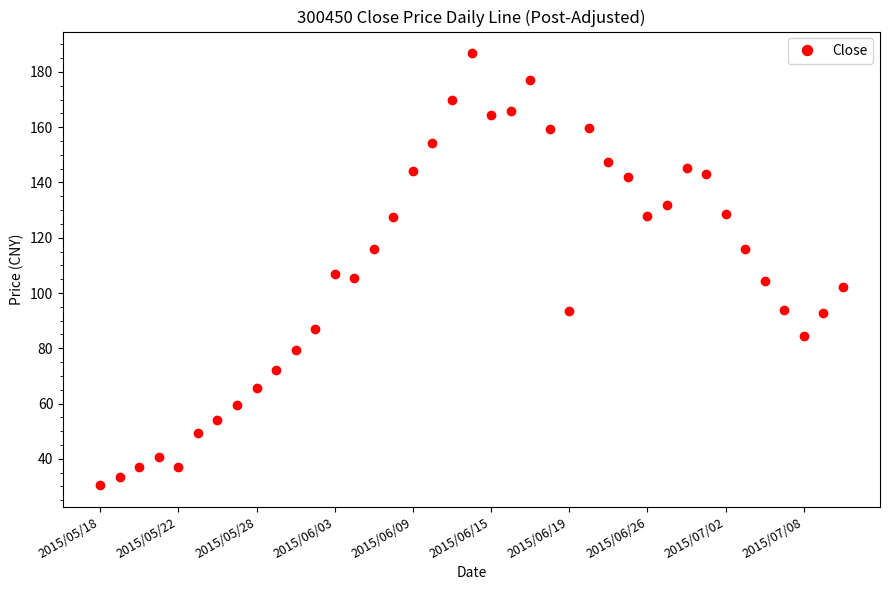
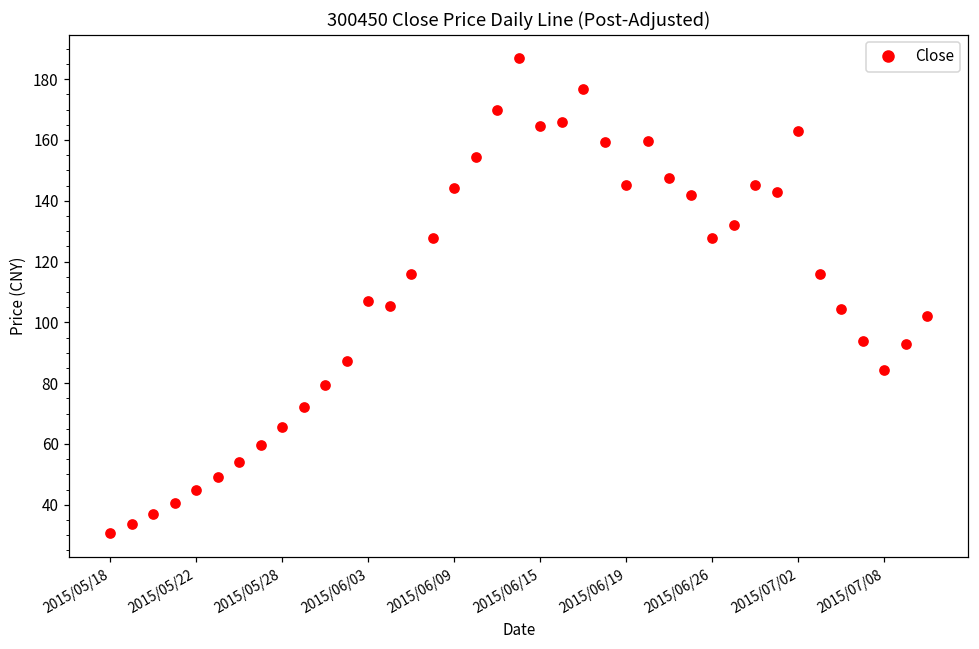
2015/05/22: 37 -> 45
2015/06/19: 93 -> 145
2015/07/02: 129 -> 163
